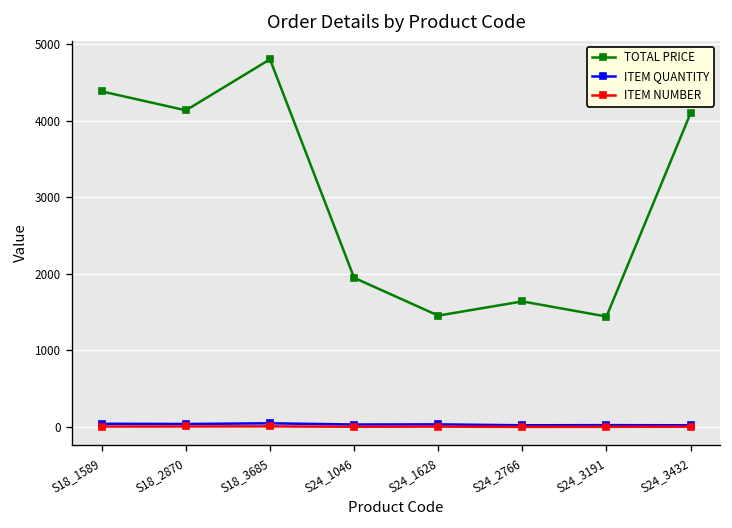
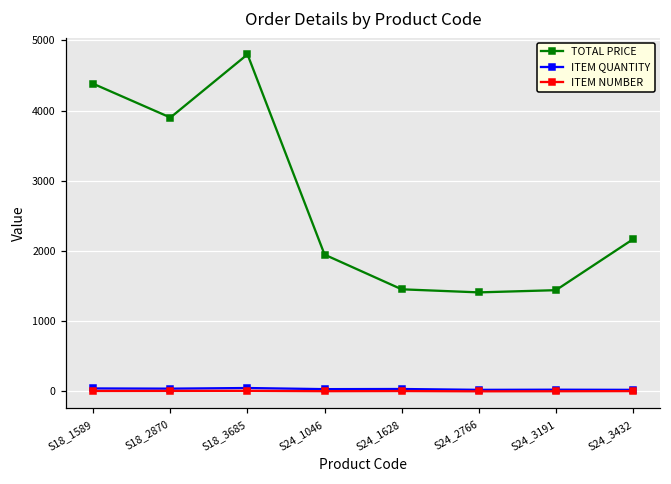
TOTAL PRICE, S18_2870: 4100 -> 3900
TOTAL PRICE, S24_2766: 1600 -> 1400
TOTAL PRICE, S24_3432: 4100 -> 2200
